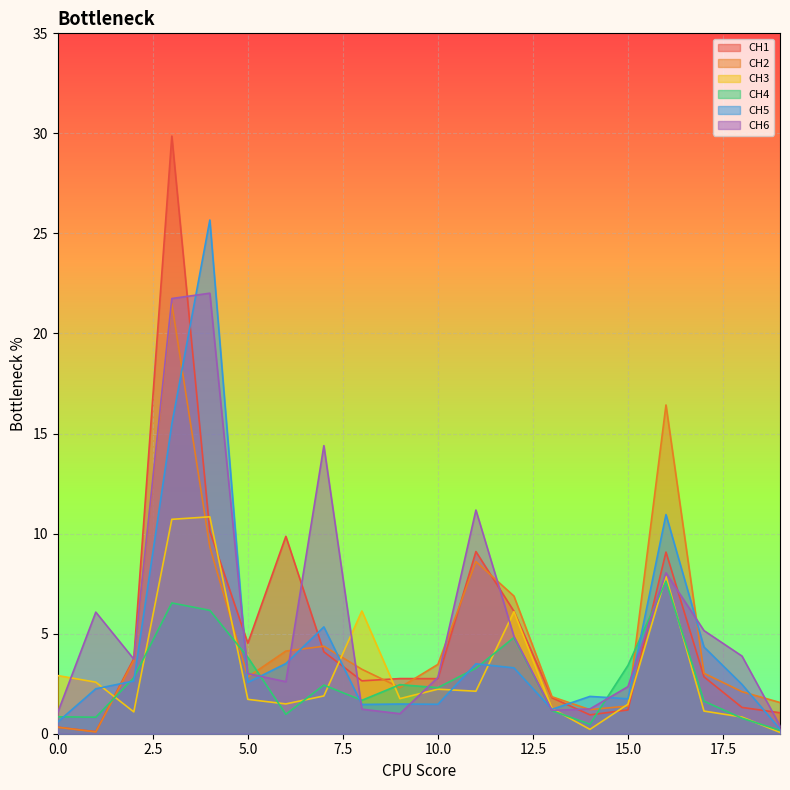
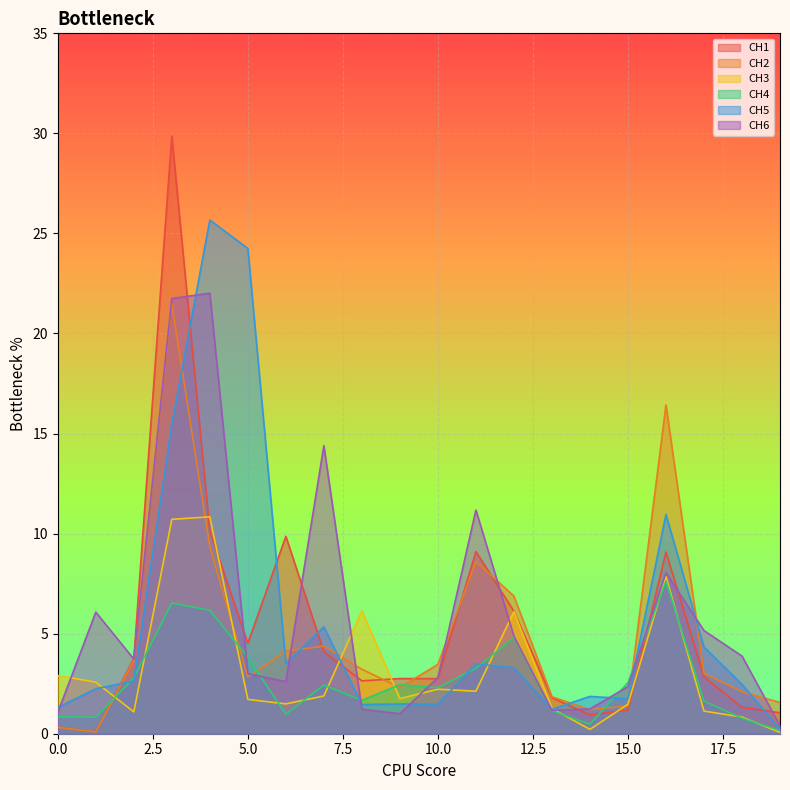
CH5, 0.0: 0.6 -> 1.3
CH5, 5.0: 2.6 -> 24.2
CH4, 15.0: 3.4 -> 2.6
